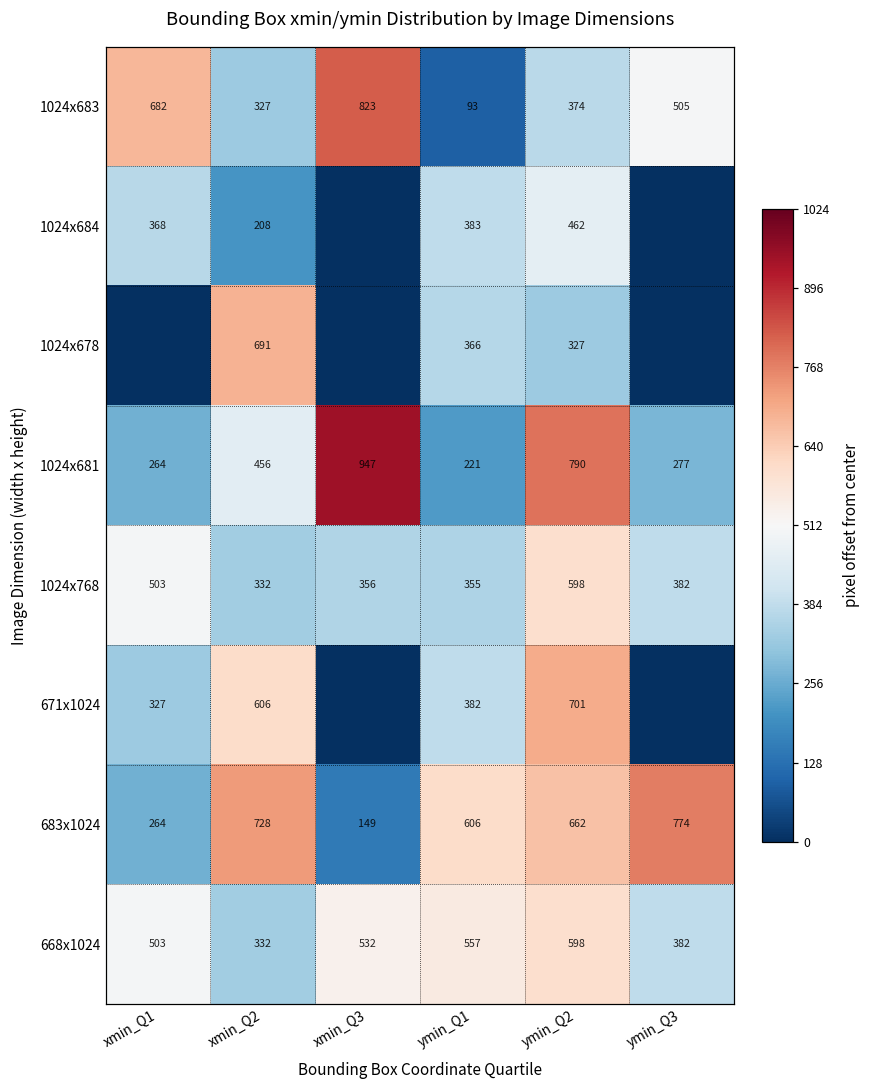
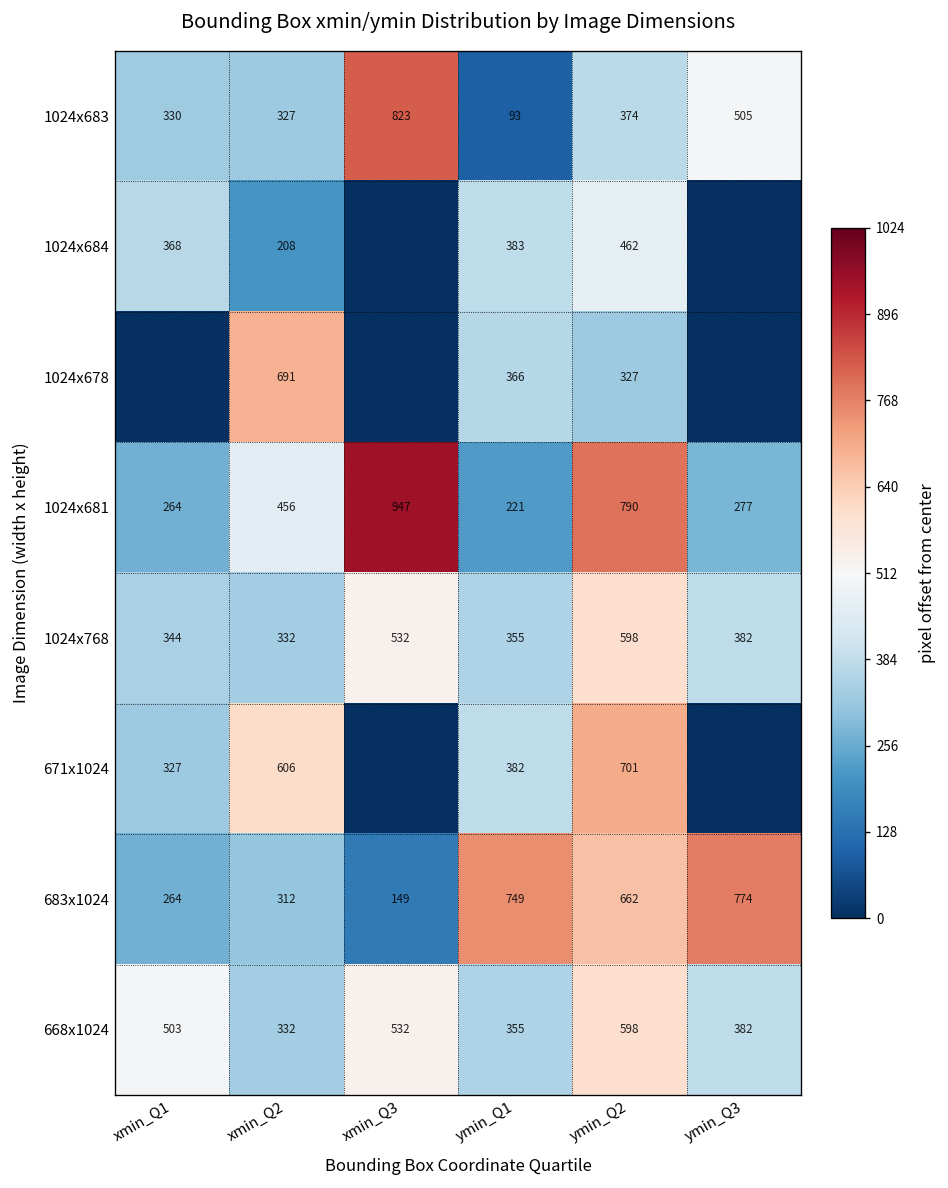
1024x683, xmin_Q1: 682 -> 330
1024x768, xmin_Q1: 503 -> 344
1024x768, xmin_Q3: 356 -> 532
683x1024, xmin_Q2: 728 -> 312
683x1024, ymin_Q1: 606 -> 749
668x1024, ymin_Q1: 557 -> 355
